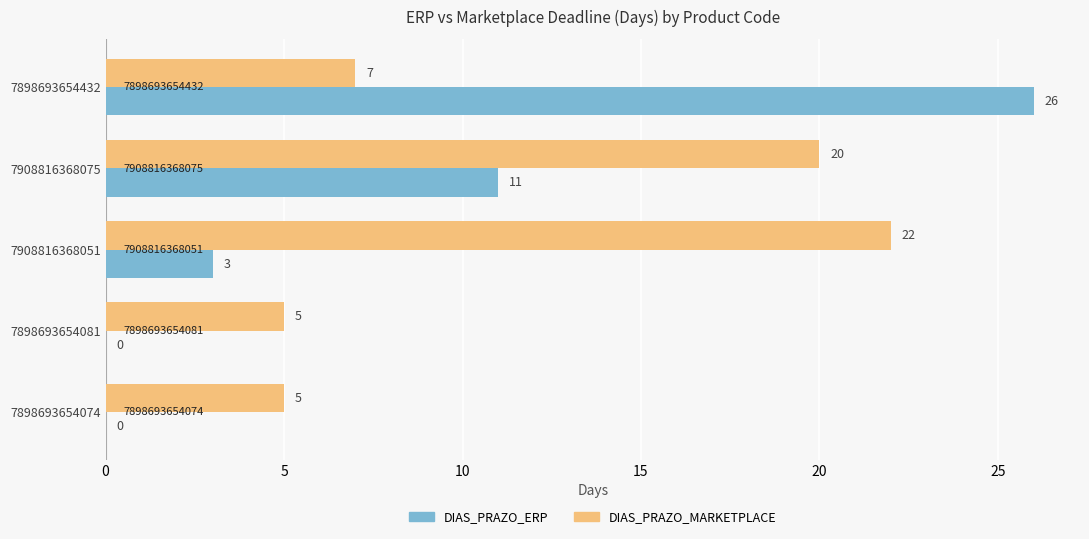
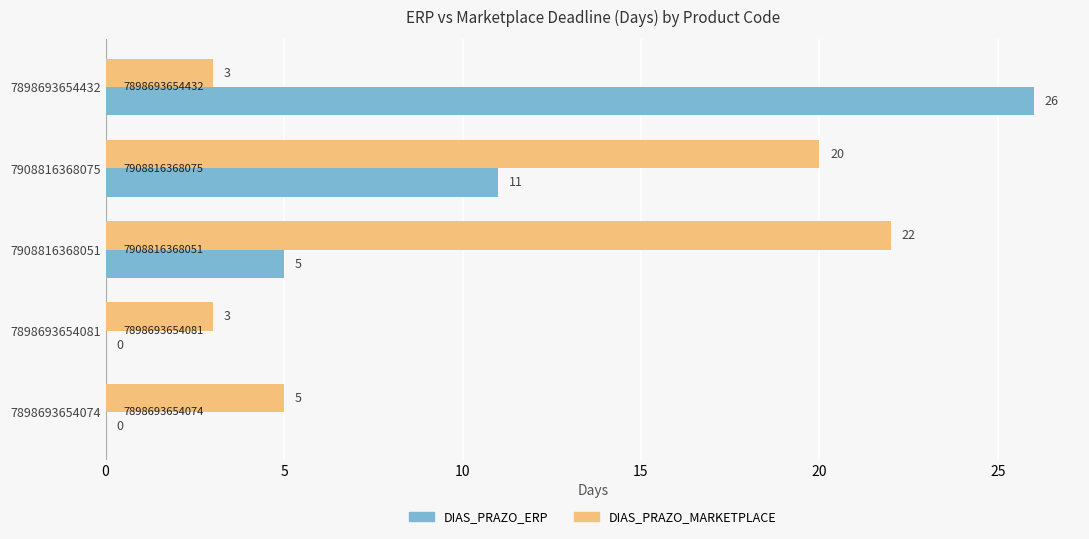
DIAS_PRAZO_MARKETPLACE, 7898693654432: 7 -> 3
DIAS_PRAZO_ERP, 7908816368051: 3 -> 5
DIAS_PRAZO_MARKETPLACE, 7898693654081: 5 -> 3
